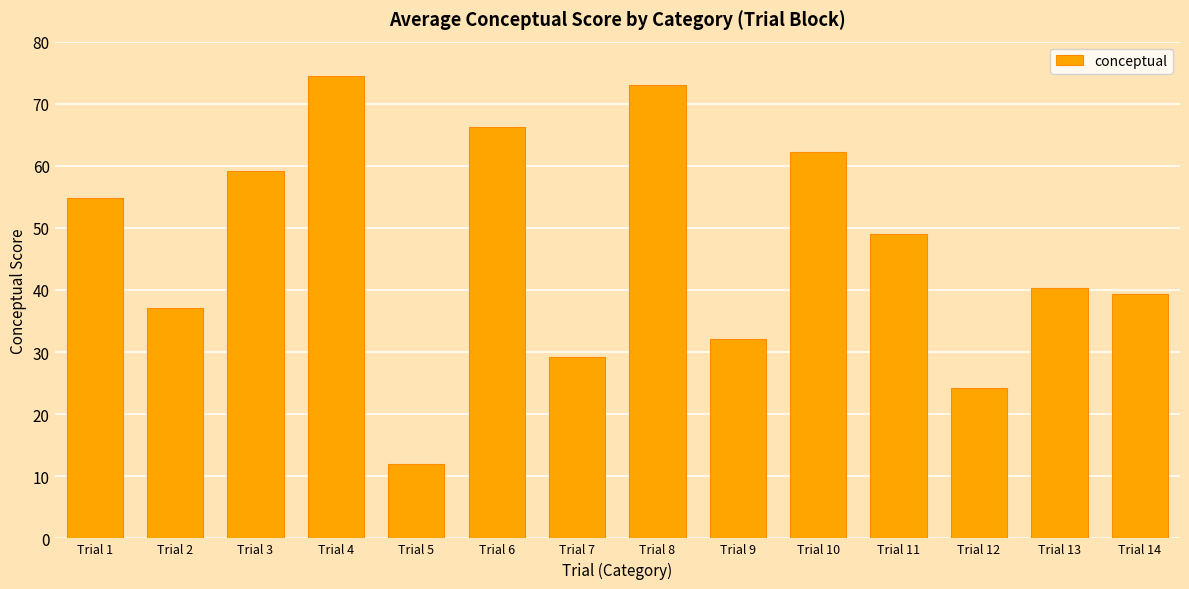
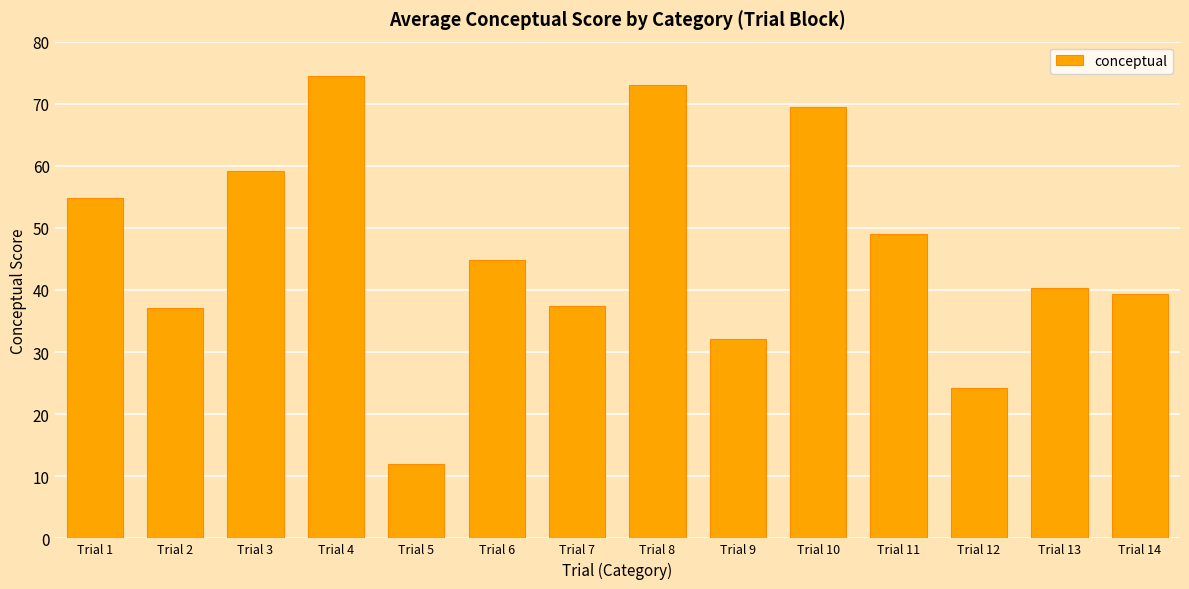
Trial 6: 66 -> 45
Trial 7: 29 -> 37
Trial 10: 62 -> 69
